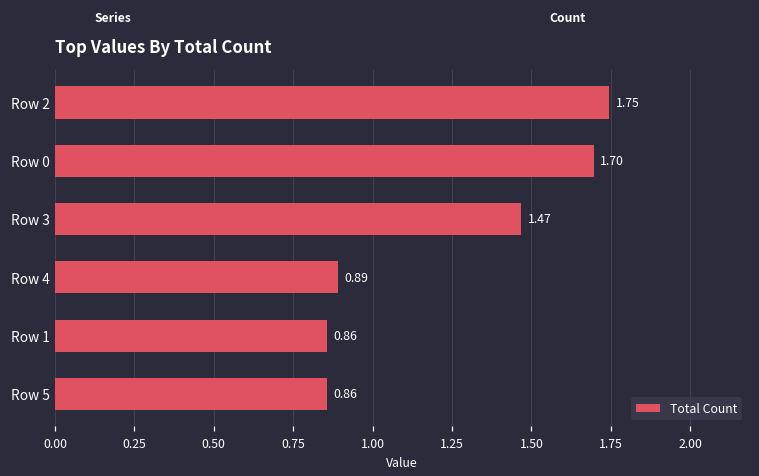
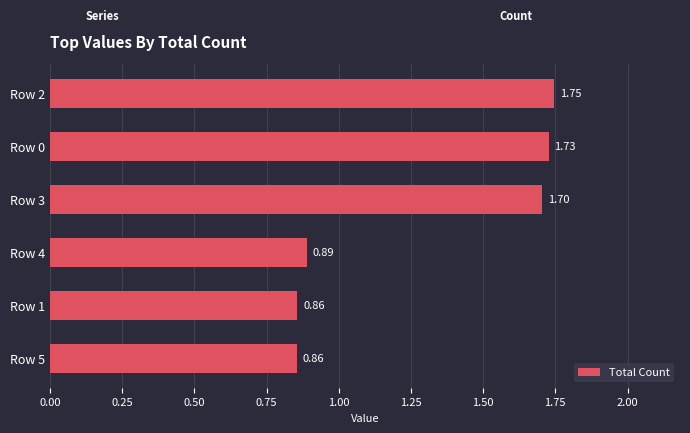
Row 0: 1.70 -> 1.73
Row 3: 1.47 -> 1.70
